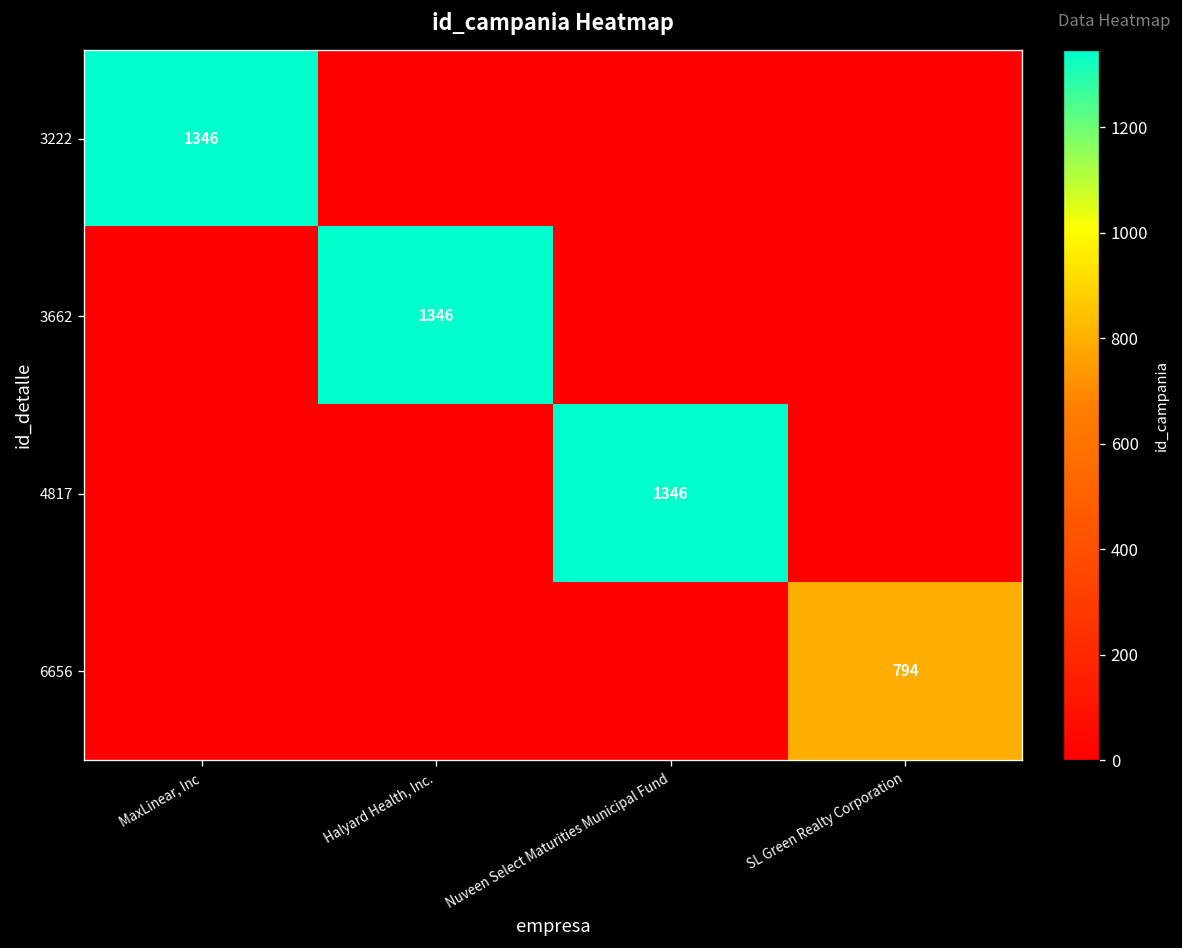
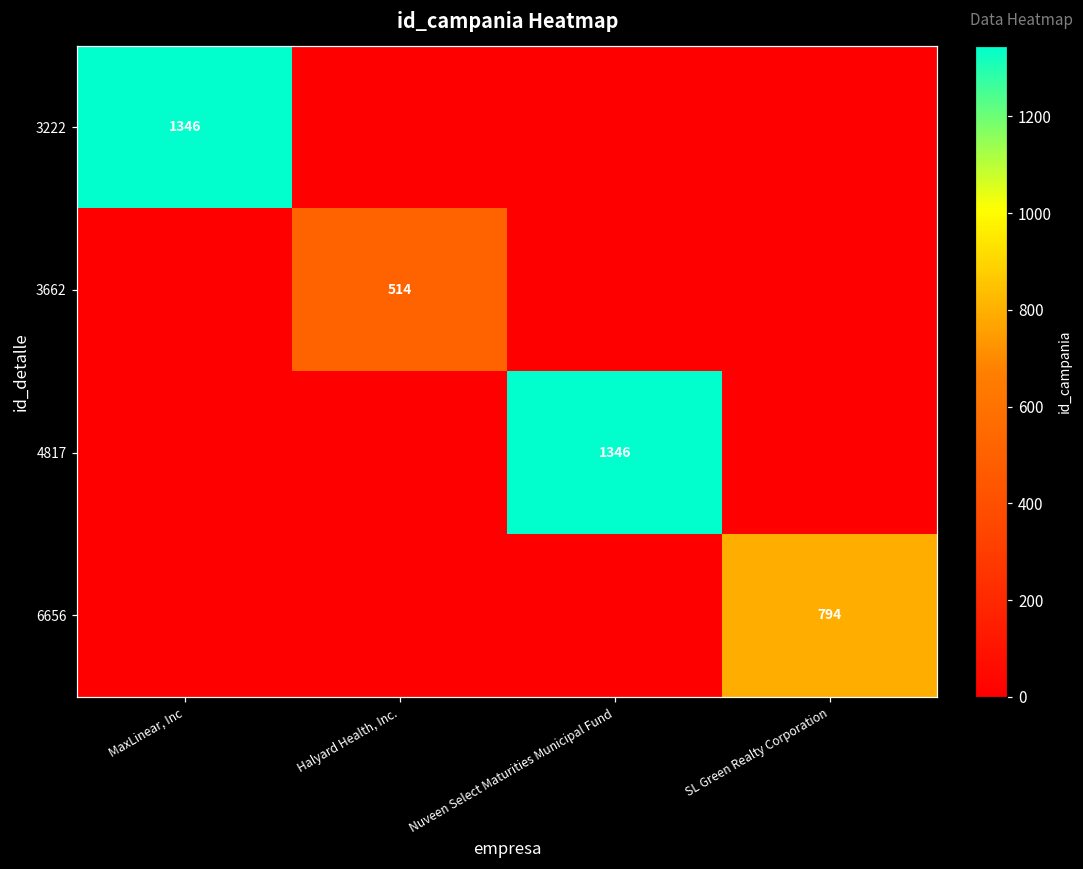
3662, Halyard Health, Inc.: 1346 -> 514
